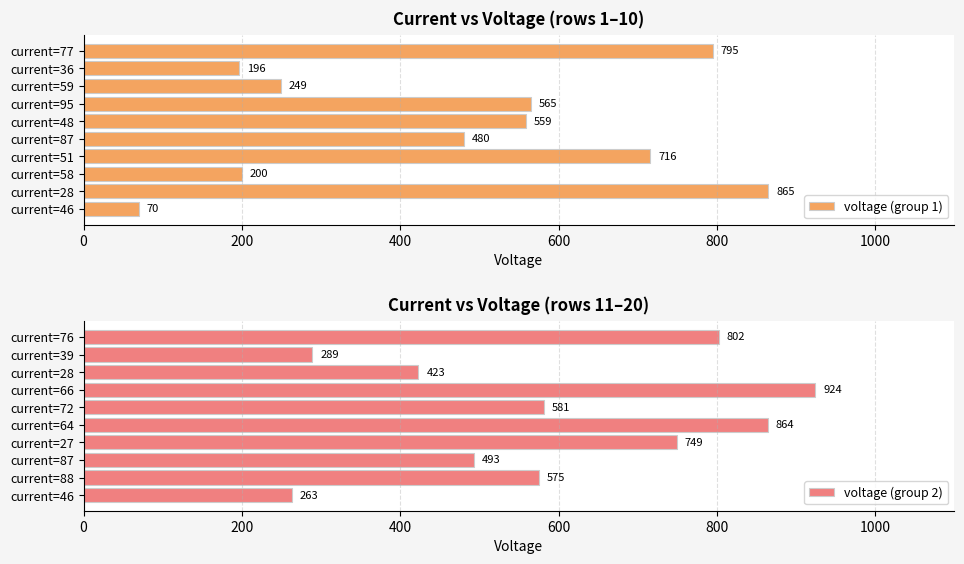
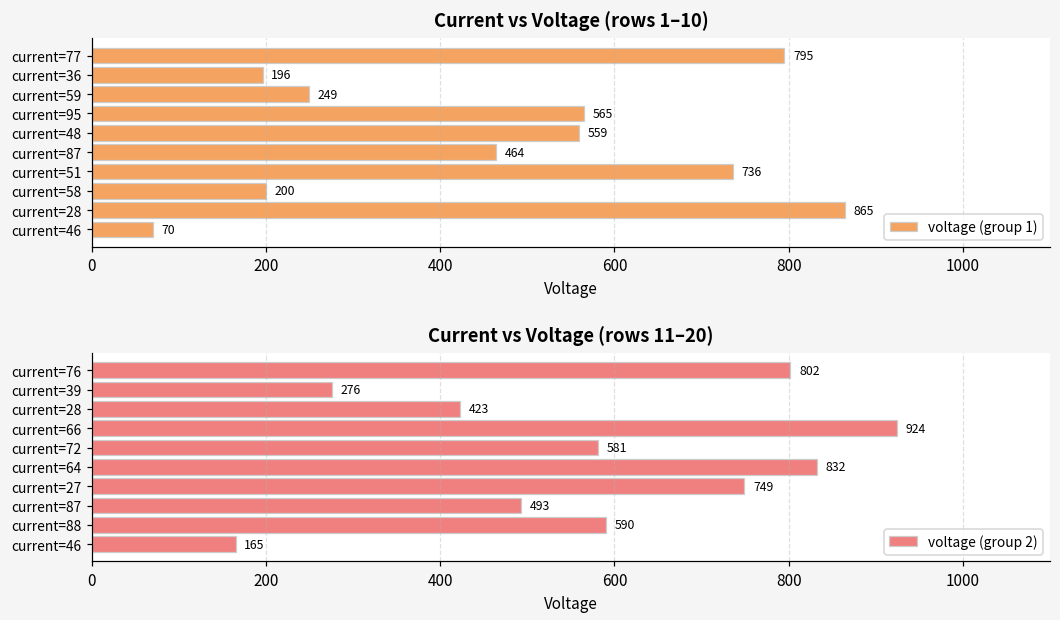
Current vs Voltage (rows 1–10), current=87: 480 -> 464
Current vs Voltage (rows 1–10), current=51: 716 -> 736
Current vs Voltage (rows 11–20), current=39: 289 -> 276
Current vs Voltage (rows 11–20), current=64: 864 -> 832
Current vs Voltage (rows 11–20), current=88: 575 -> 590
Current vs Voltage (rows 11–20), current=46: 263 -> 165
